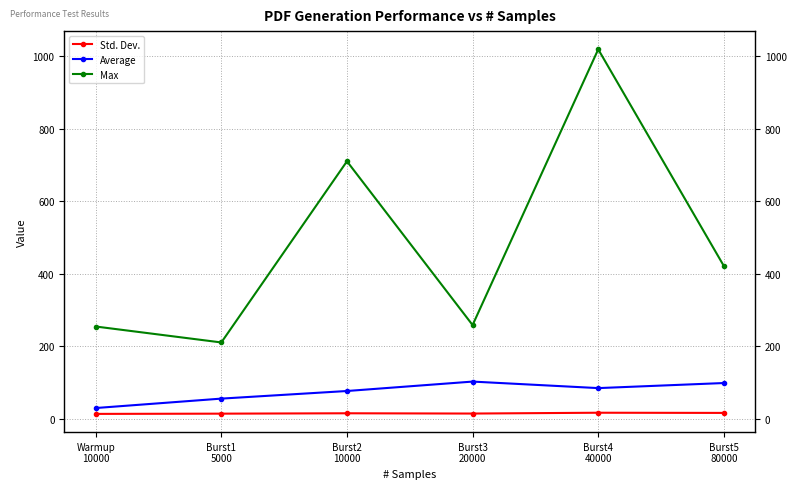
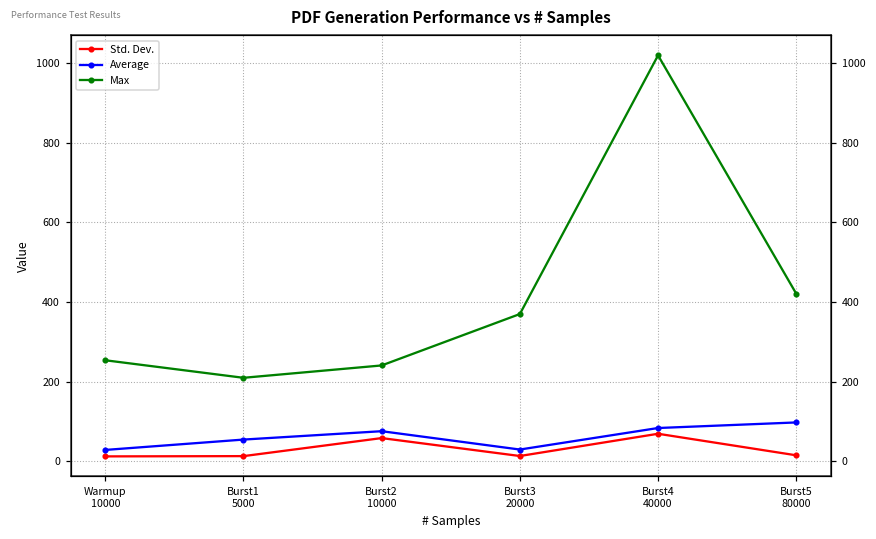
Std. Dev., Burst2 10000: 10 -> 60
Max, Burst2 10000: 710 -> 240
Average, Burst3 20000: 100 -> 30
Max, Burst3 20000: 260 -> 370
Std. Dev., Burst4 40000: 20 -> 70
